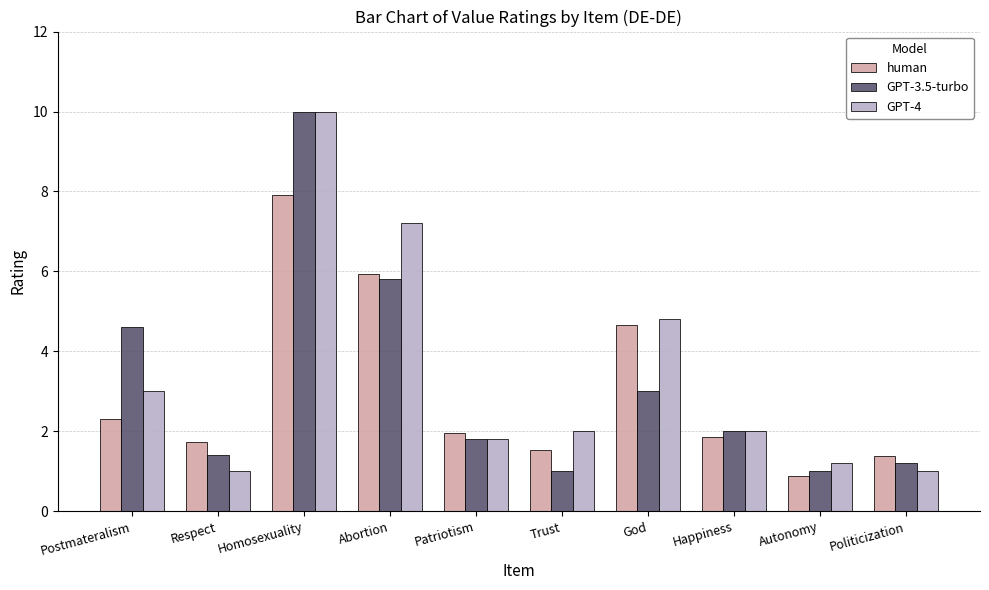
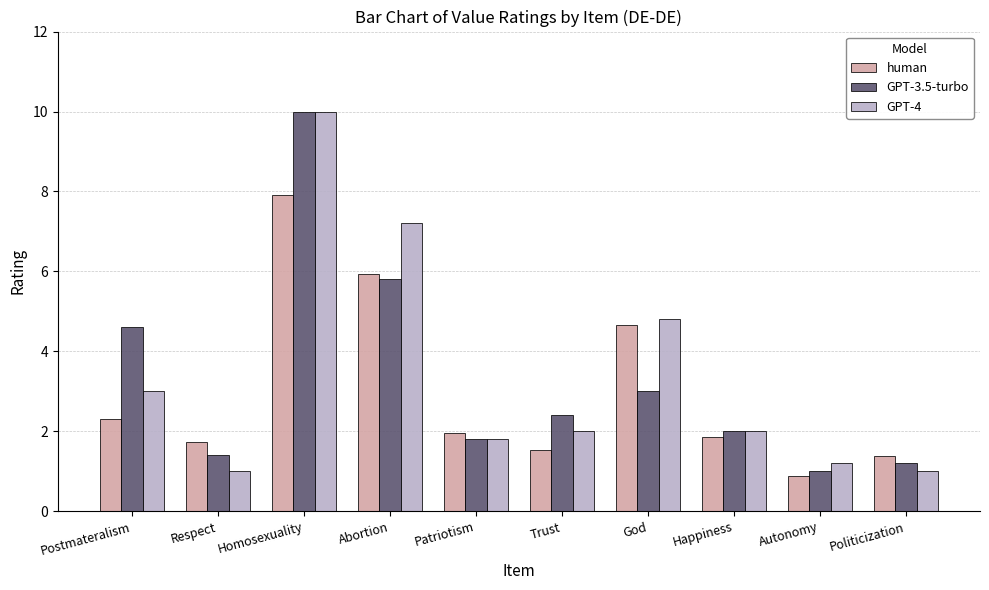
GPT-3.5-turbo, Trust: 1.0 -> 2.4
